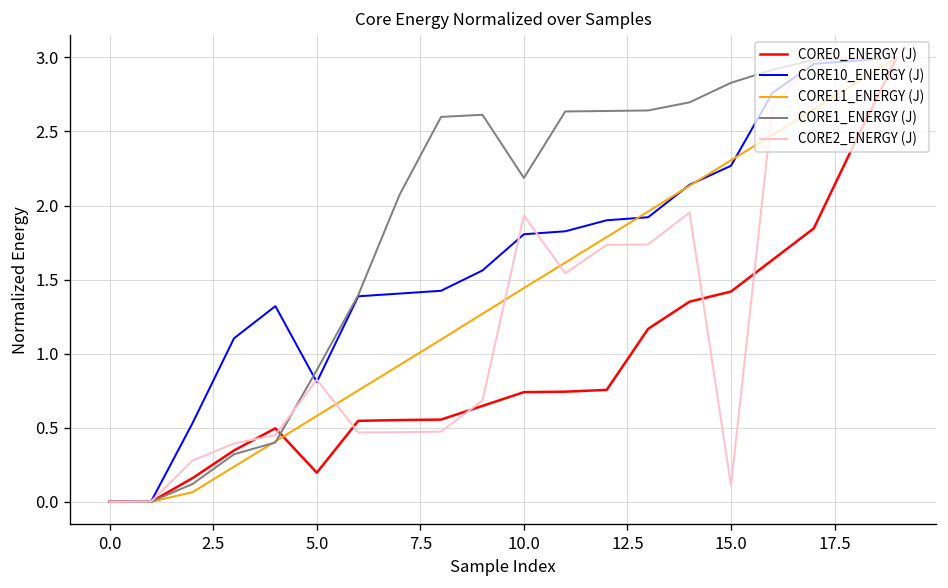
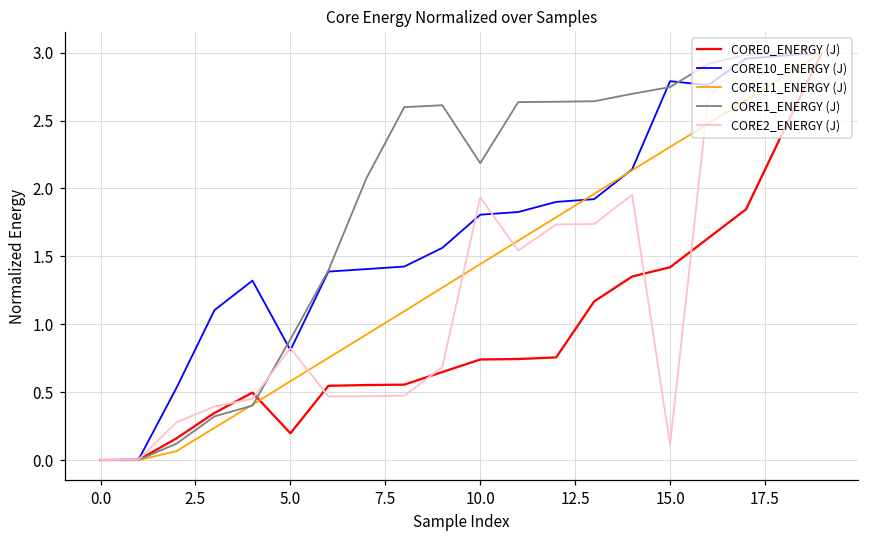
CORE10_ENERGY (J), 15.0: 2.27 -> 2.79
CORE1_ENERGY (J), 15.0: 2.83 -> 2.75
